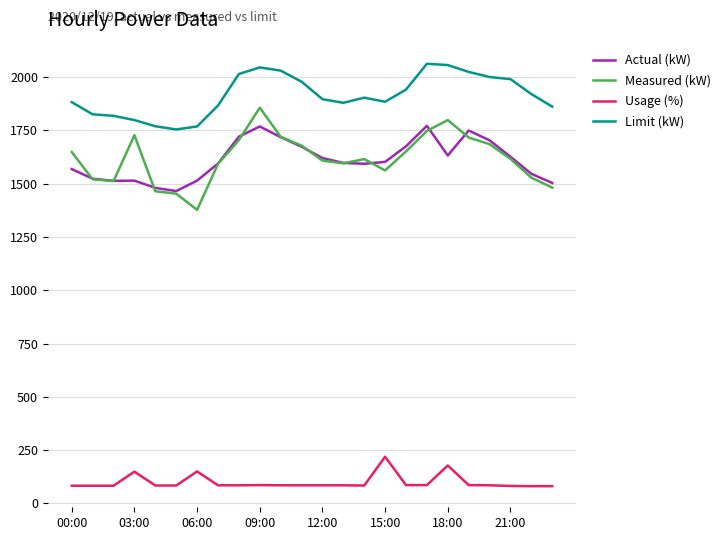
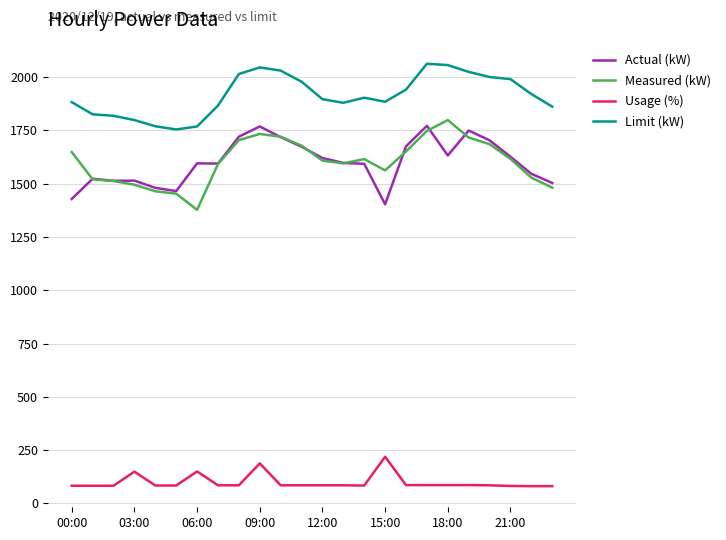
Actual (kW), 00:00: 1570 -> 1430
Measured (kW), 03:00: 1730 -> 1500
Actual (kW), 06:00: 1510 -> 1600
Measured (kW), 09:00: 1860 -> 1730
Usage (%), 09:00: 90 -> 190
Actual (kW), 15:00: 1600 -> 1400
Usage (%), 18:00: 180 -> 90
